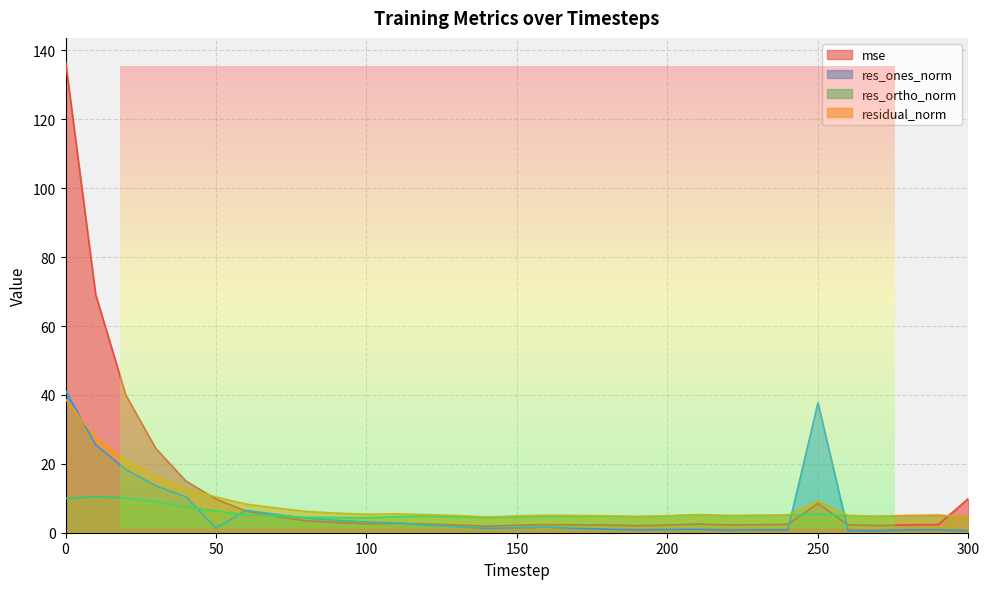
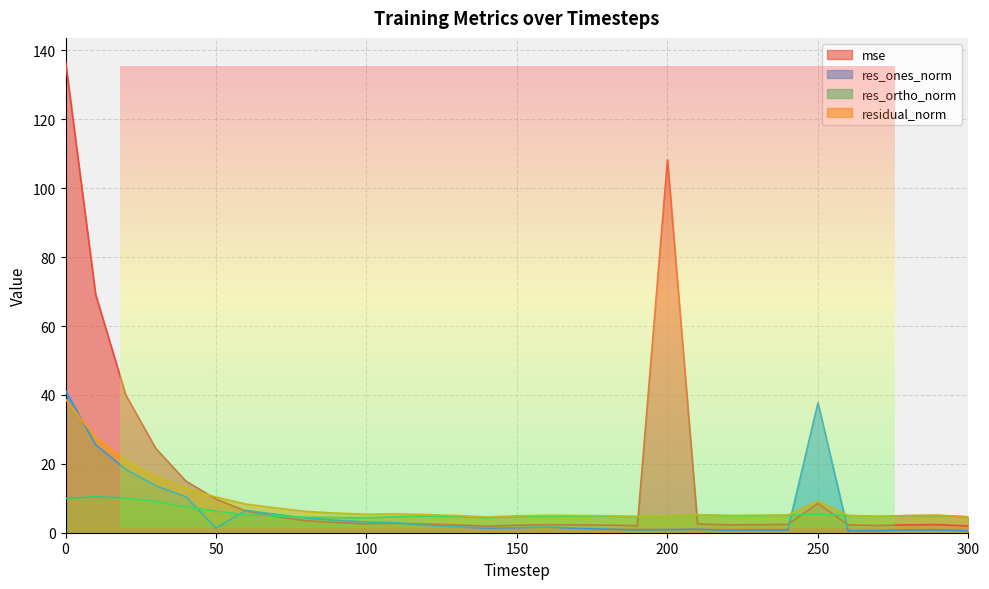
Training Metrics over Timesteps, mse, 200: 2 -> 108
Training Metrics over Timesteps, mse, 300: 10 -> 2
